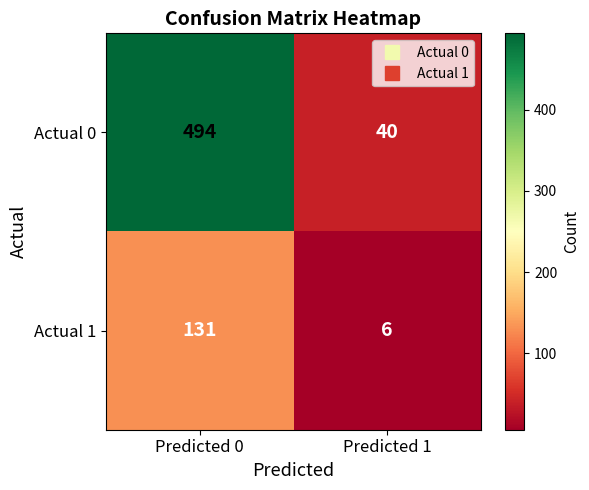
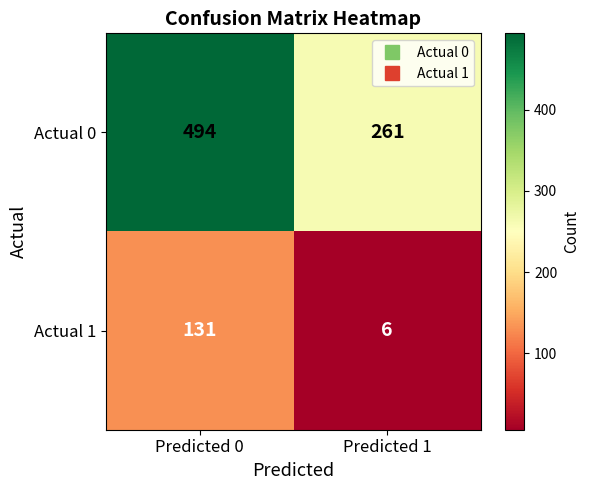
Actual 0, Predicted 1: 40 -> 261
